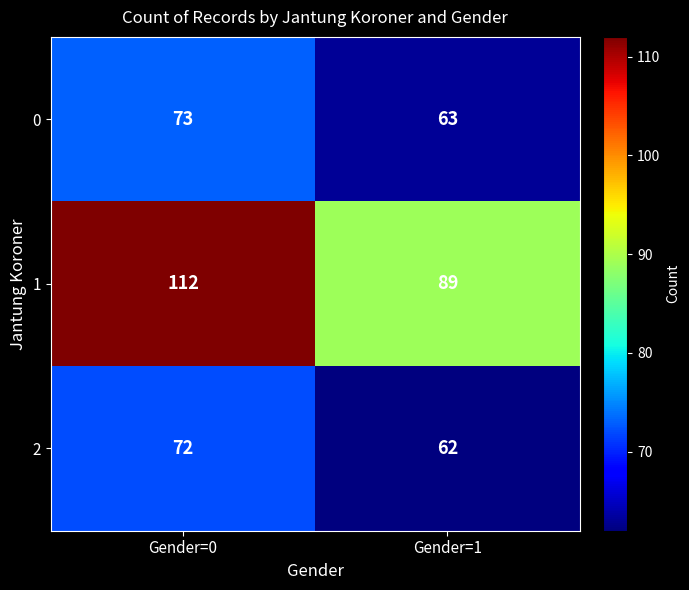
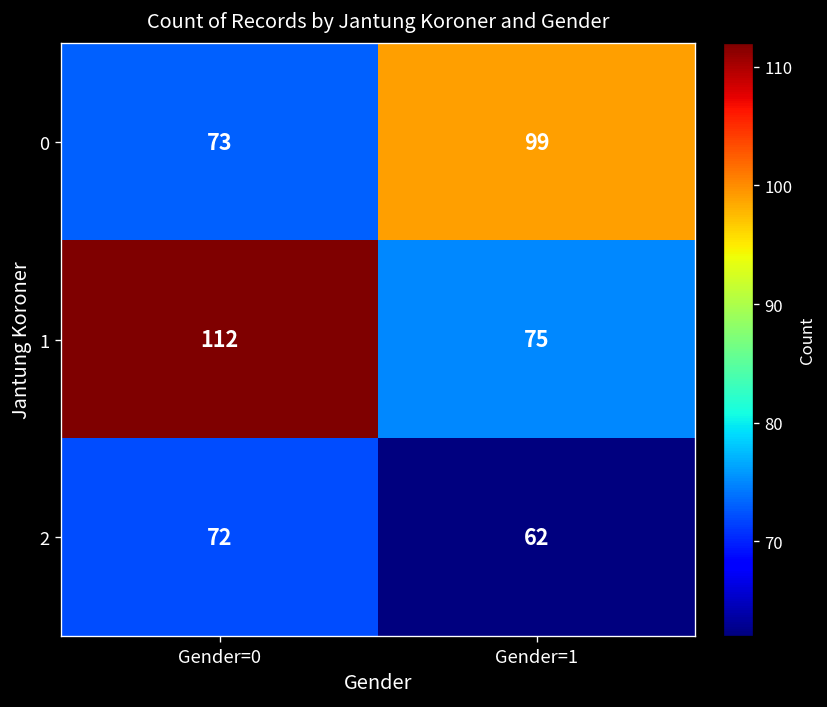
0, Gender=1: 63 -> 99
1, Gender=1: 89 -> 75
